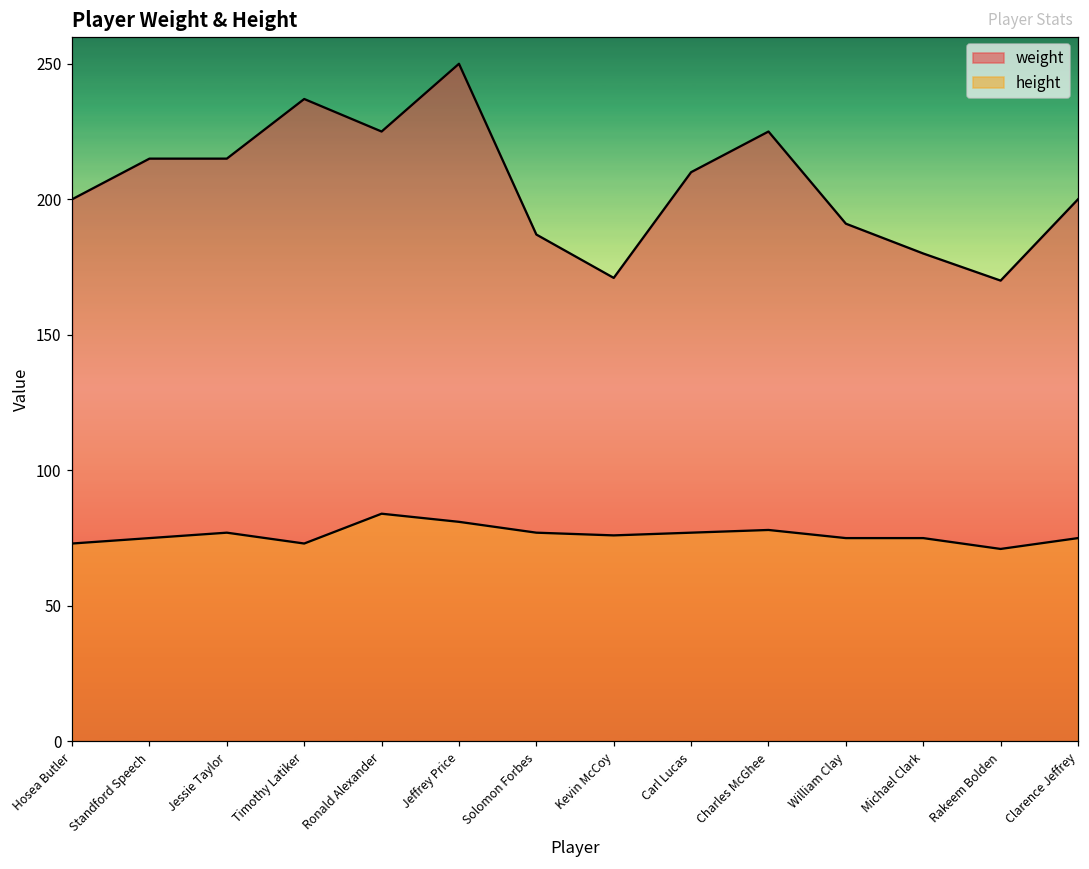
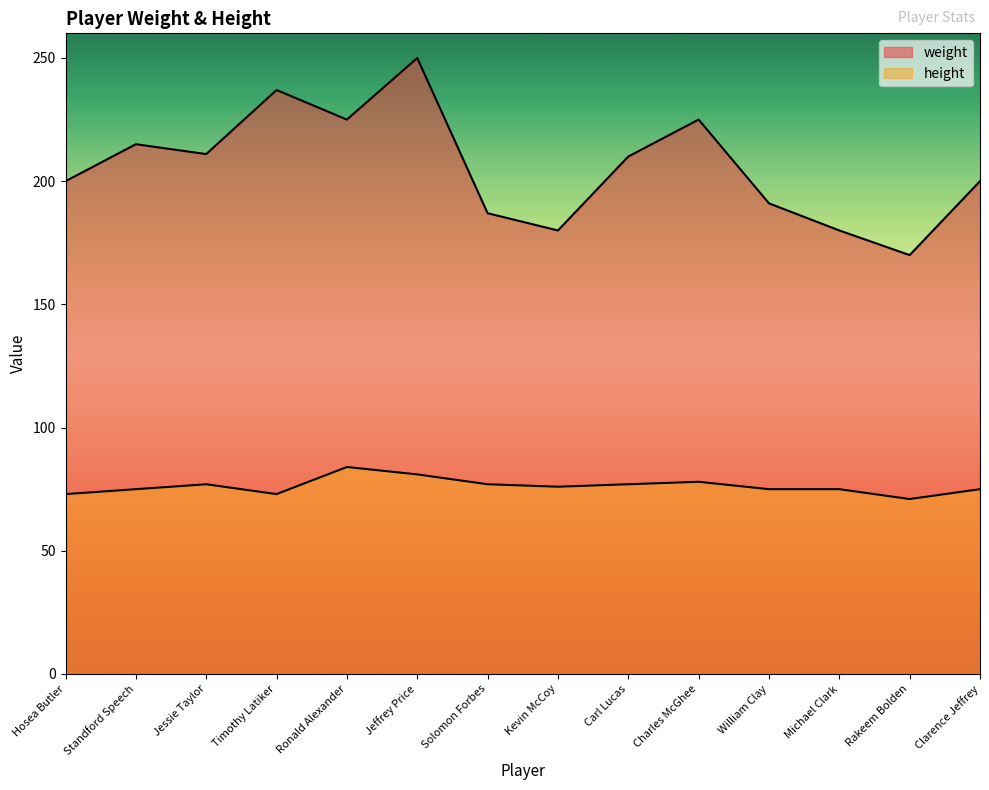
weight, Jessie Taylor: 215 -> 211
weight, Kevin McCoy: 171 -> 180
